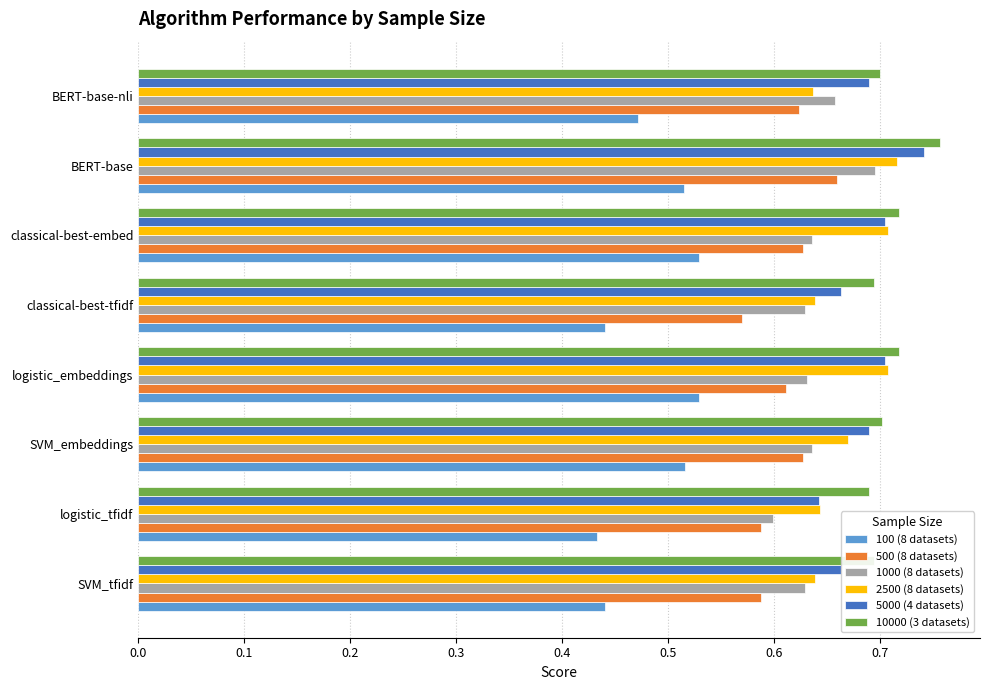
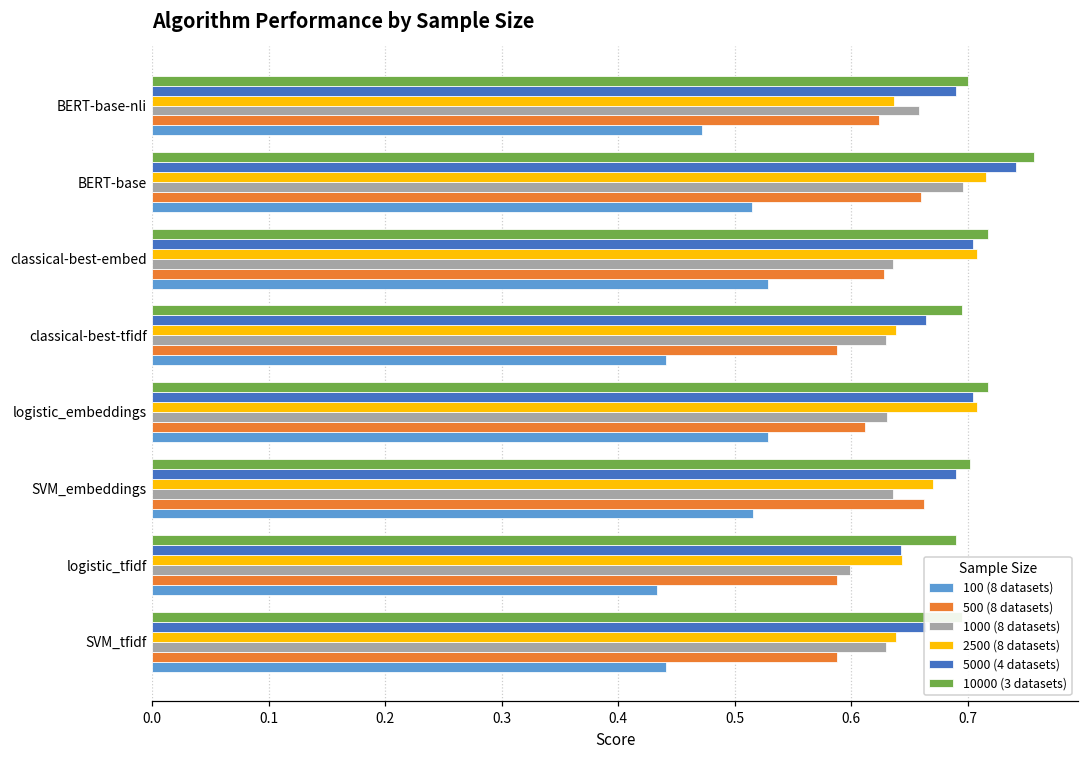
500 (8 datasets), classical-best-tfidf: 0.570 -> 0.588
500 (8 datasets), SVM_embeddings: 0.628 -> 0.663
